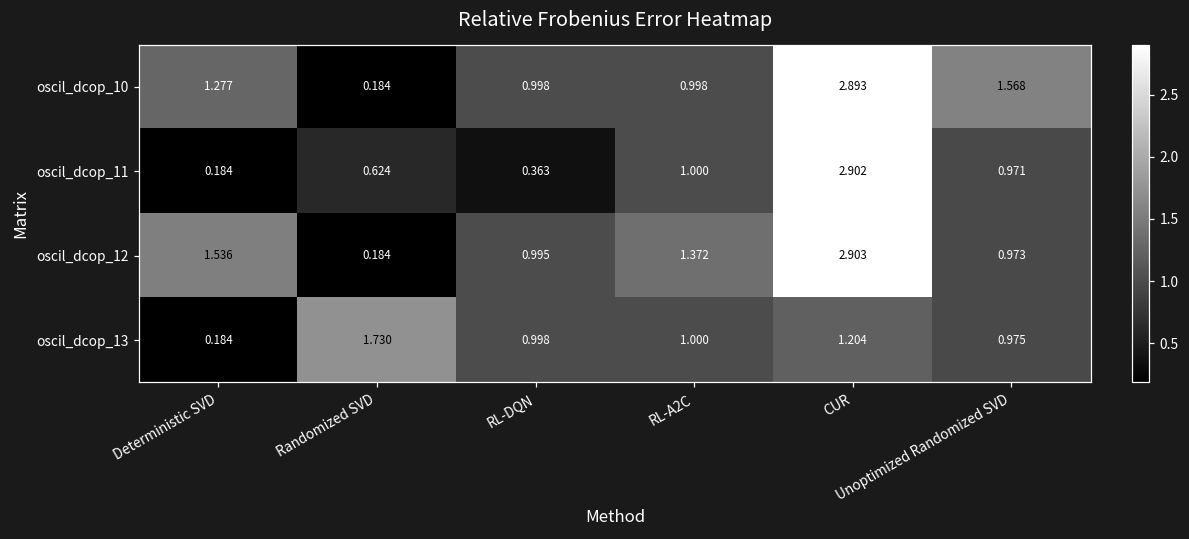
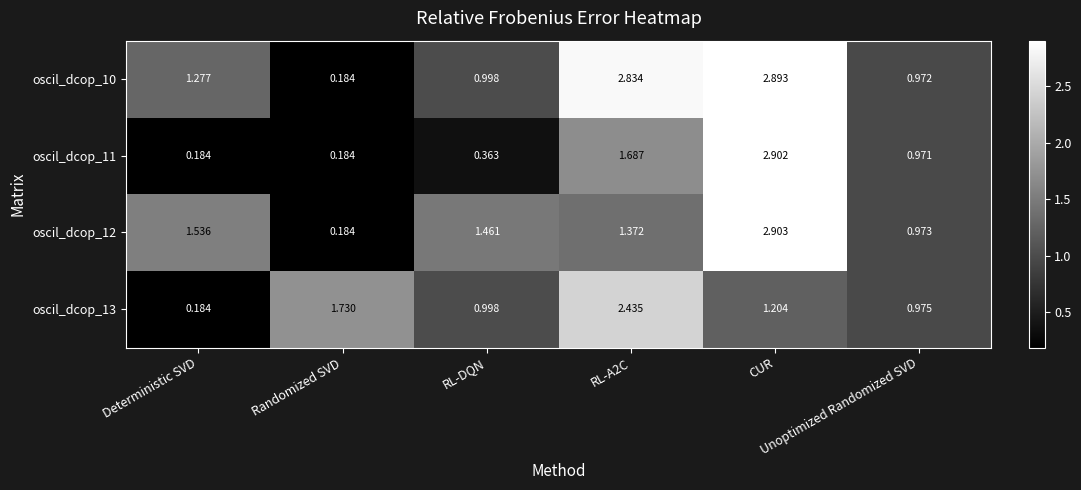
oscil_dcop_10, RL-A2C: 0.998 -> 2.834
oscil_dcop_10, Unoptimized Randomized SVD: 1.568 -> 0.972
oscil_dcop_11, Randomized SVD: 0.624 -> 0.184
oscil_dcop_11, RL-A2C: 1.000 -> 1.687
oscil_dcop_12, RL-DQN: 0.995 -> 1.461
oscil_dcop_13, RL-A2C: 1.000 -> 2.435
